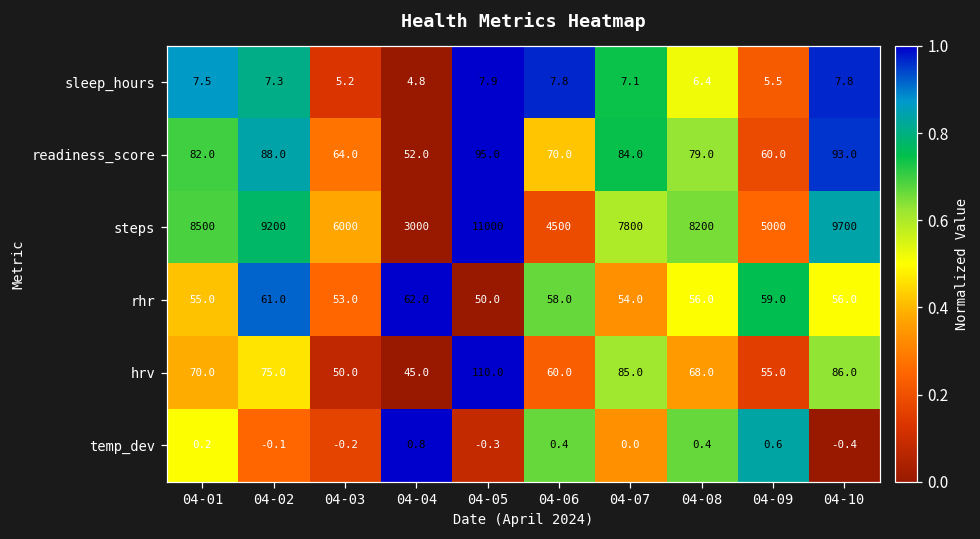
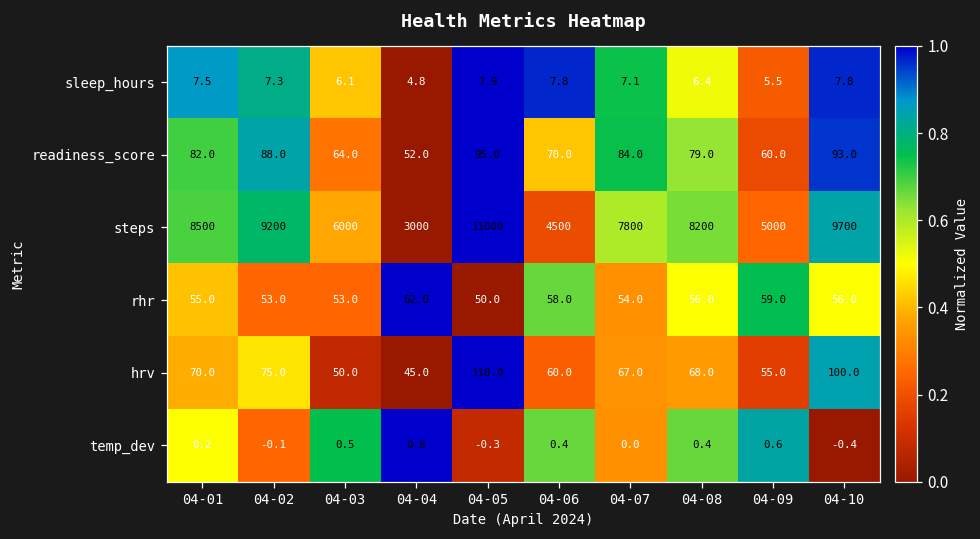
sleep_hours, 04-03: 5.2 -> 6.1
rhr, 04-02: 61.0 -> 53.0
hrv, 04-07: 85.0 -> 67.0
hrv, 04-10: 86.0 -> 100.0
temp_dev, 04-03: -0.2 -> 0.5
